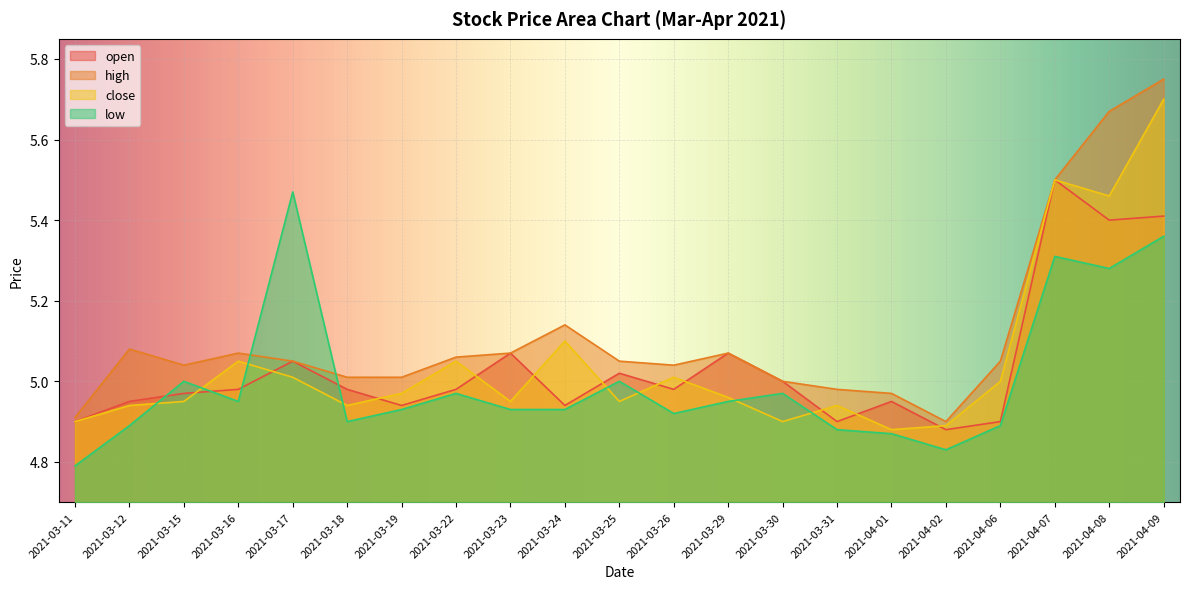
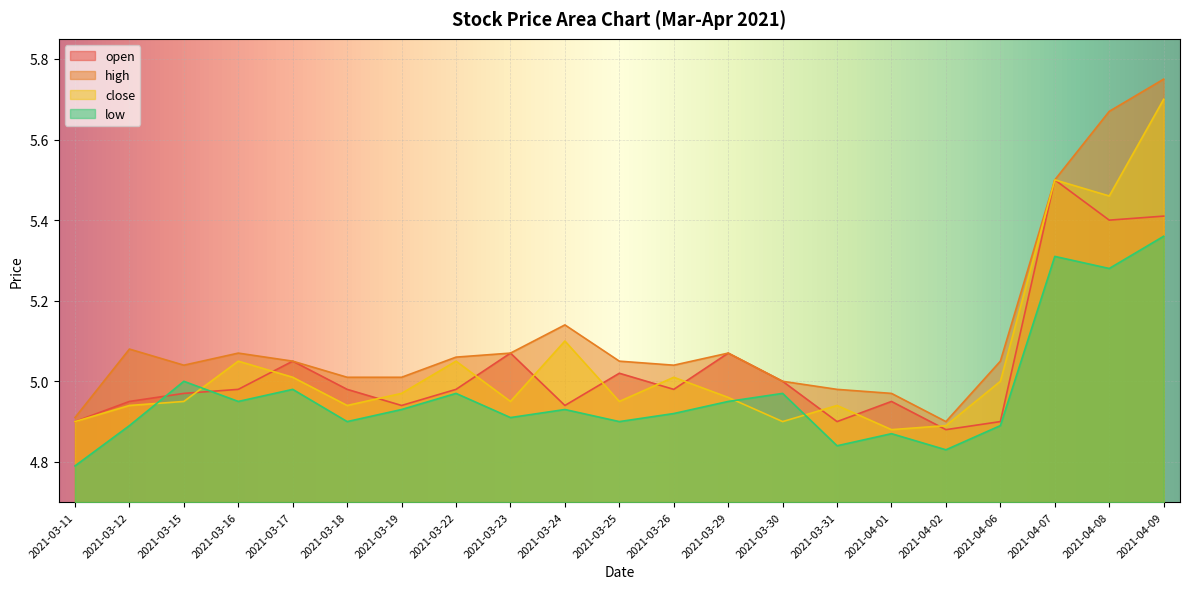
low, 2021-03-17: 5.47 -> 4.98
low, 2021-03-23: 4.93 -> 4.91
low, 2021-03-25: 5.0 -> 4.9
low, 2021-03-31: 4.88 -> 4.84
